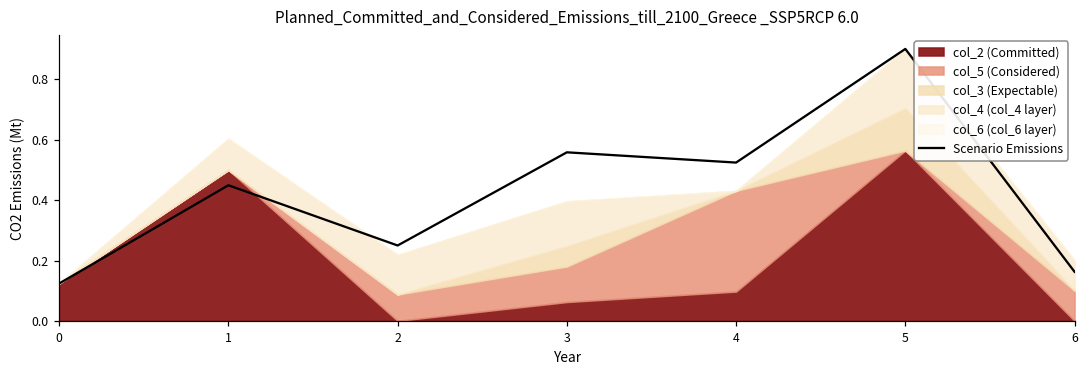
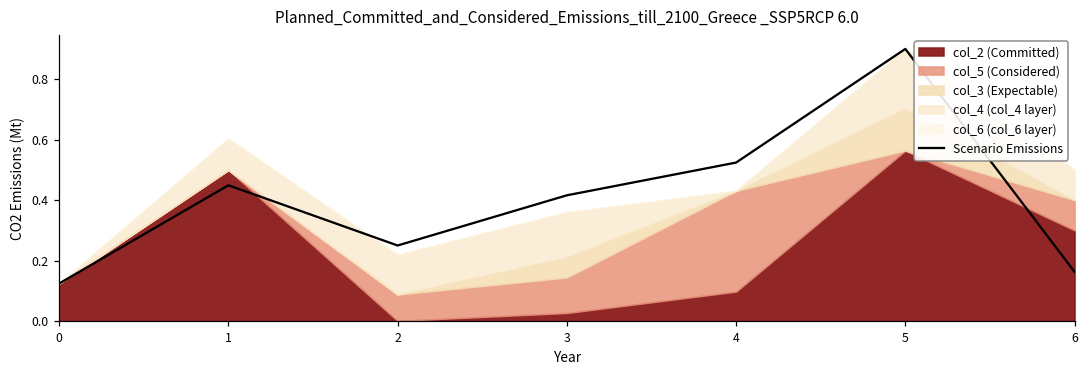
Scenario Emissions, 3: 0.56 -> 0.42
col_2 (Committed), 3: 0.06 -> 0.03
col_2 (Committed), 6: 0.0 -> 0.3
